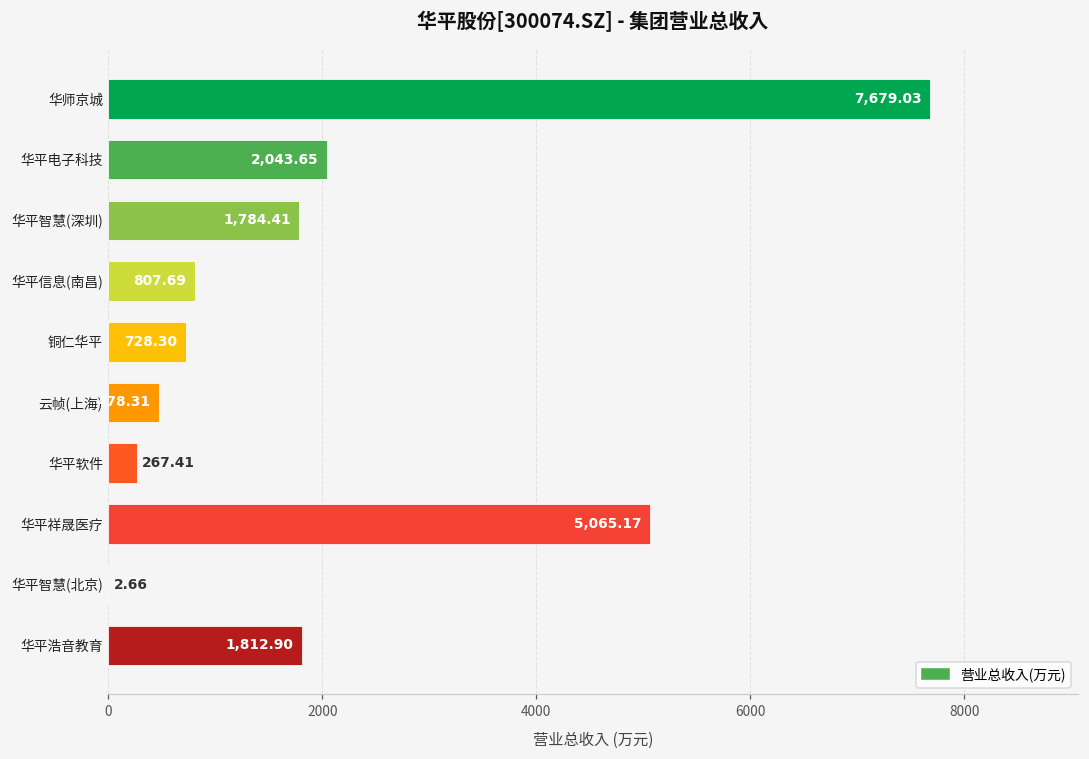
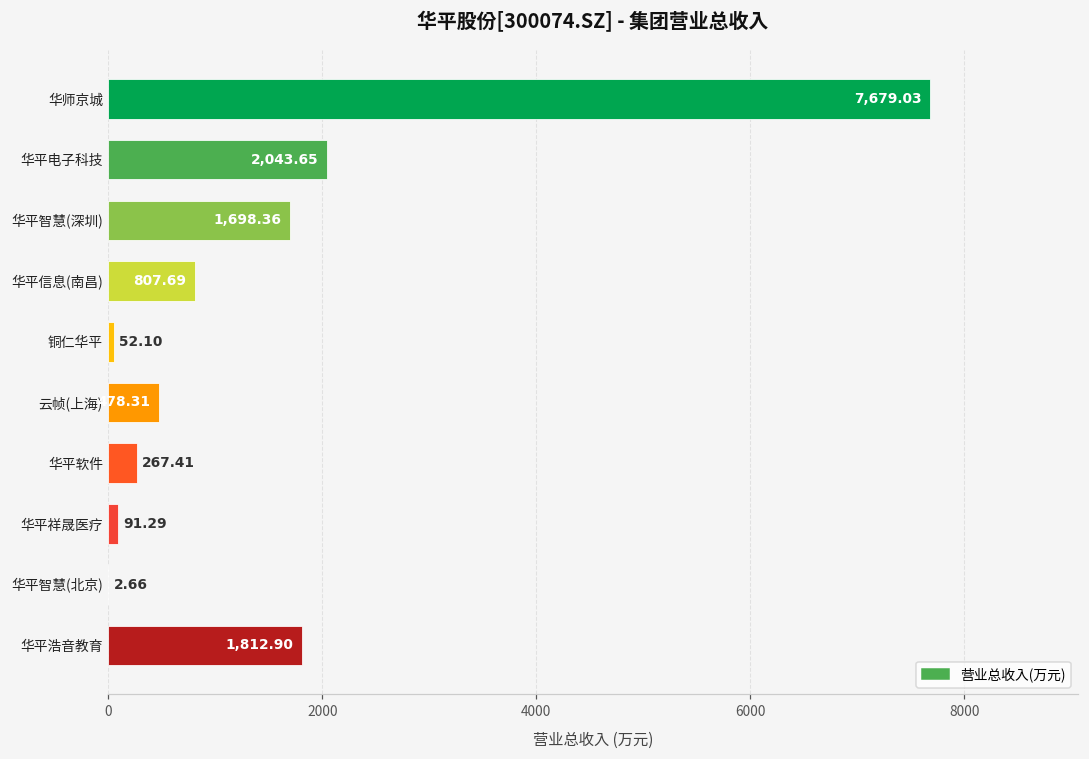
华平智慧(深圳): 1,784.41 -> 1,698.36
铜仁华平: 728.30 -> 52.10
华平祥晟医疗: 5,065.17 -> 91.29
